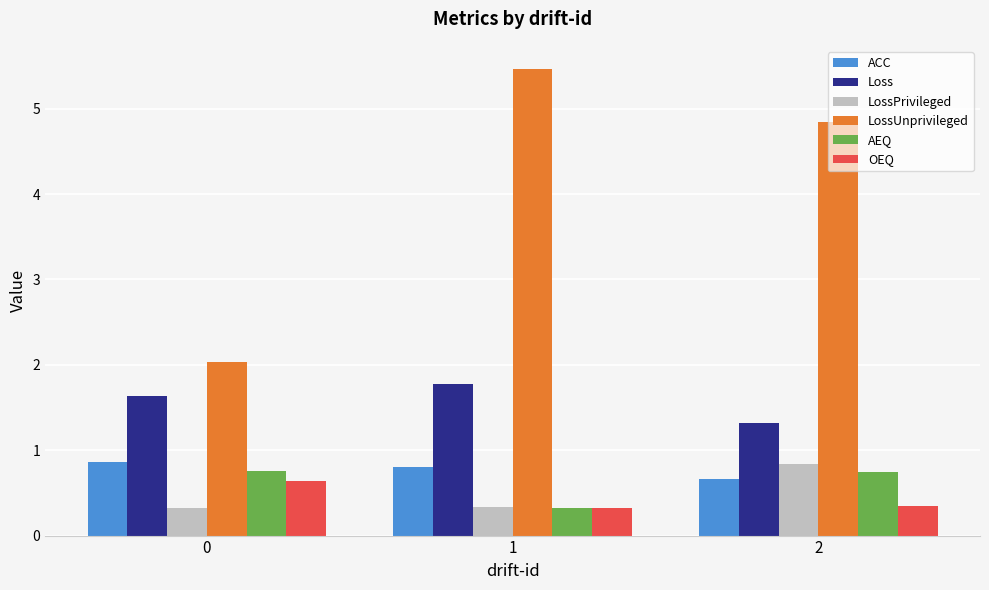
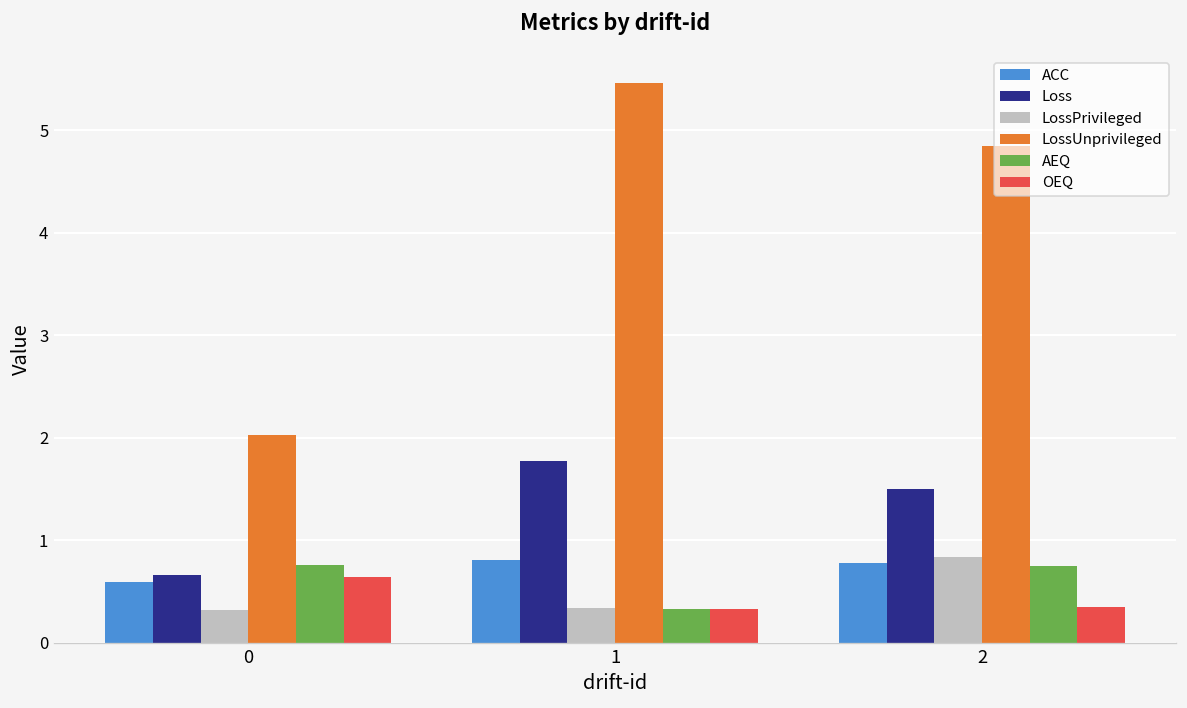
ACC, 0: 0.9 -> 0.6
Loss, 0: 1.6 -> 0.7
ACC, 2: 0.7 -> 0.8
Loss, 2: 1.3 -> 1.5
